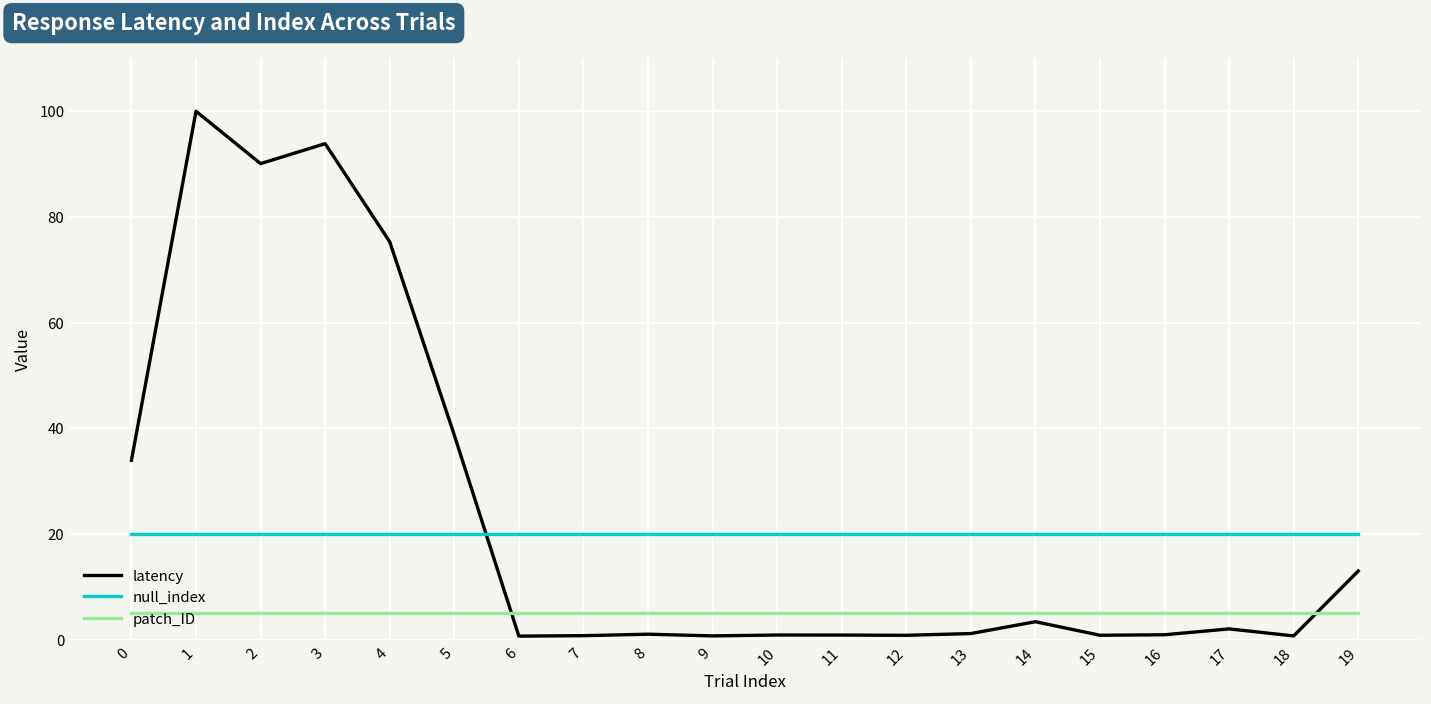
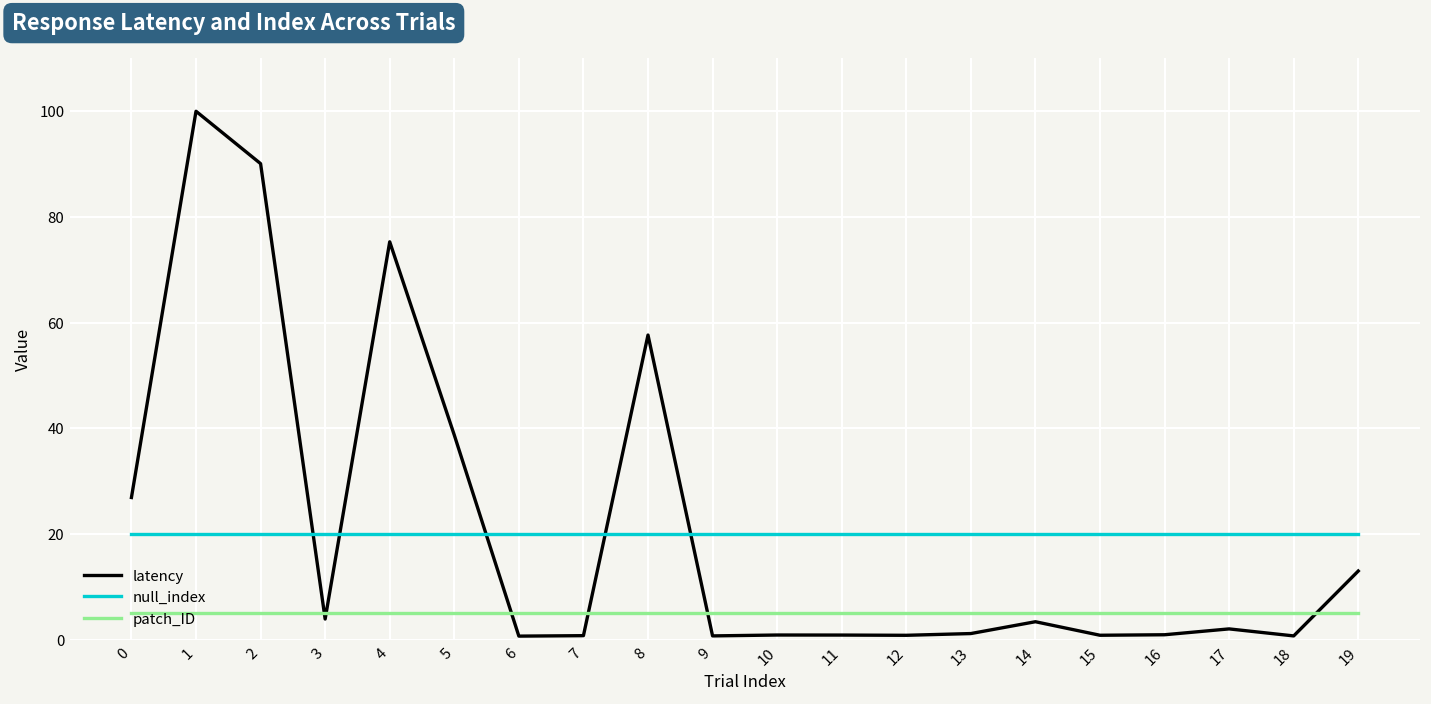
latency, 0: 34 -> 27
latency, 3: 94 -> 4
latency, 8: 1 -> 58
